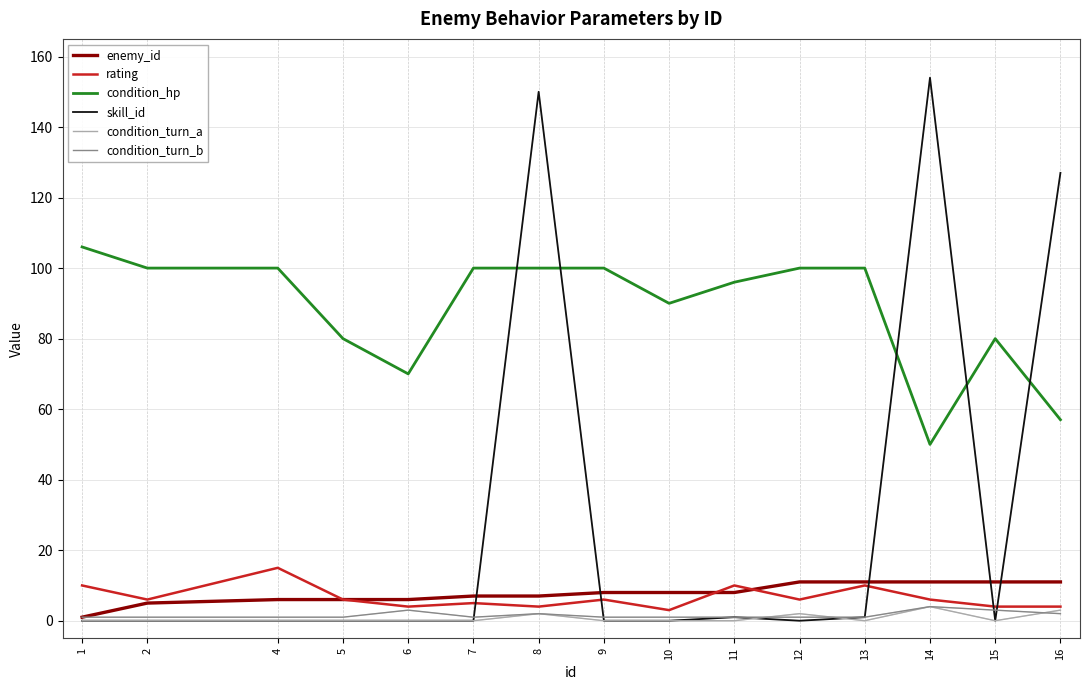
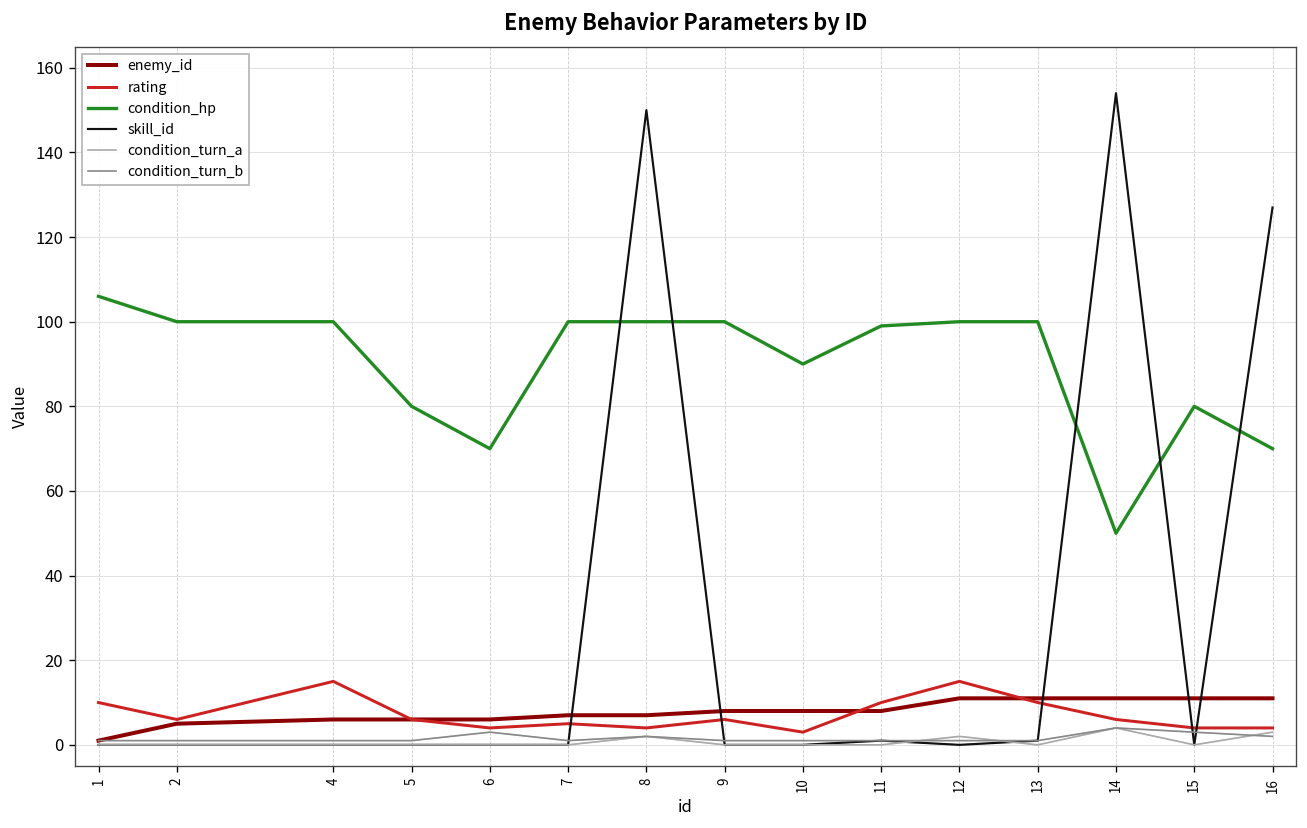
condition_hp, 11: 96 -> 99
rating, 12: 6 -> 15
condition_hp, 16: 57 -> 70
